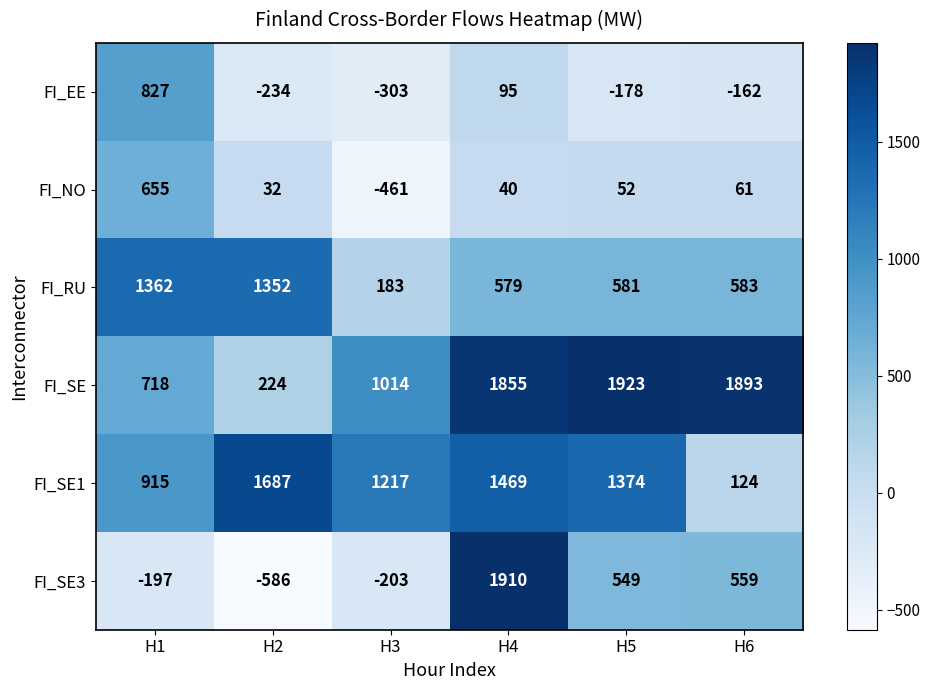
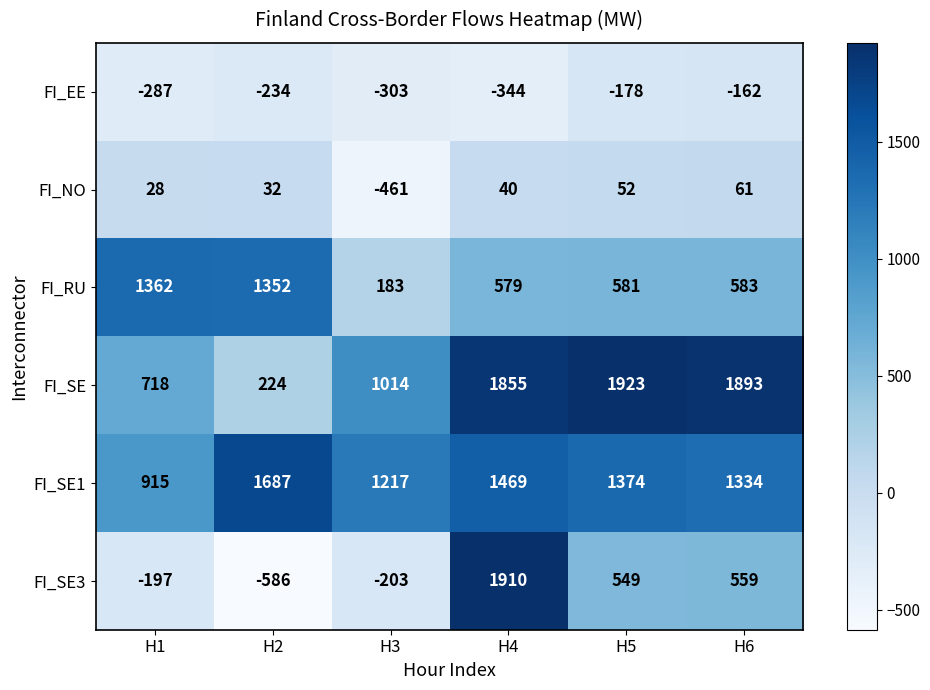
FI_EE, H1: 827 -> -287
FI_EE, H4: 95 -> -344
FI_NO, H1: 655 -> 28
FI_SE1, H6: 124 -> 1334
